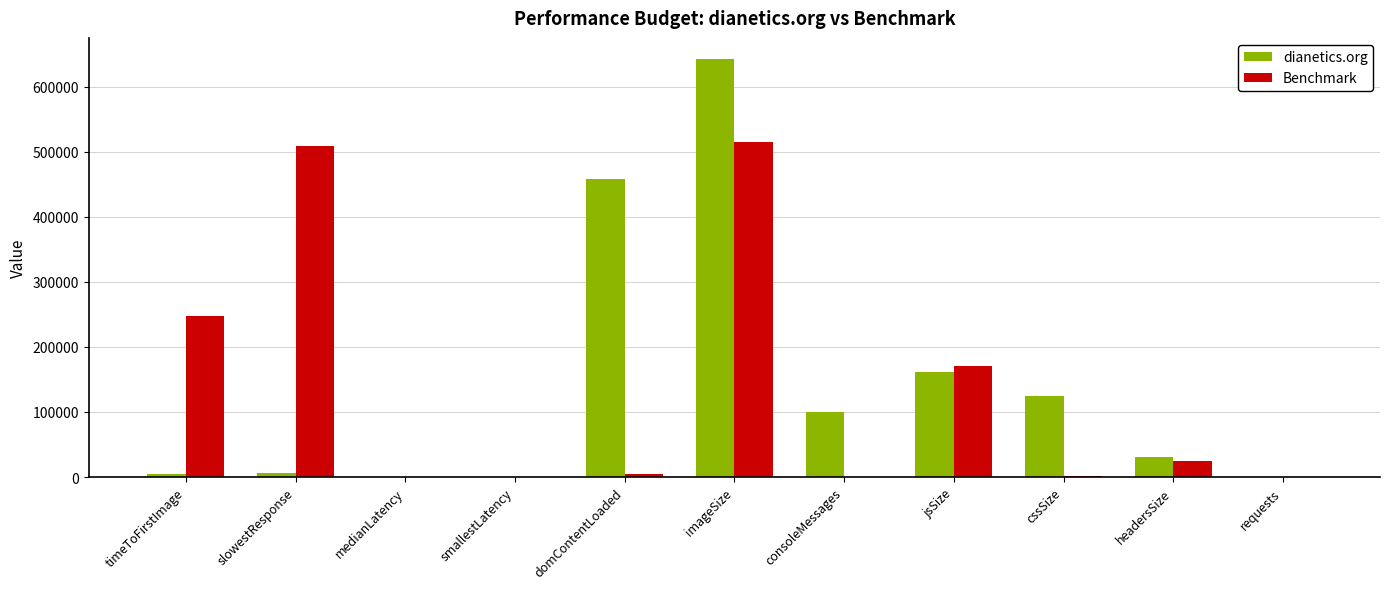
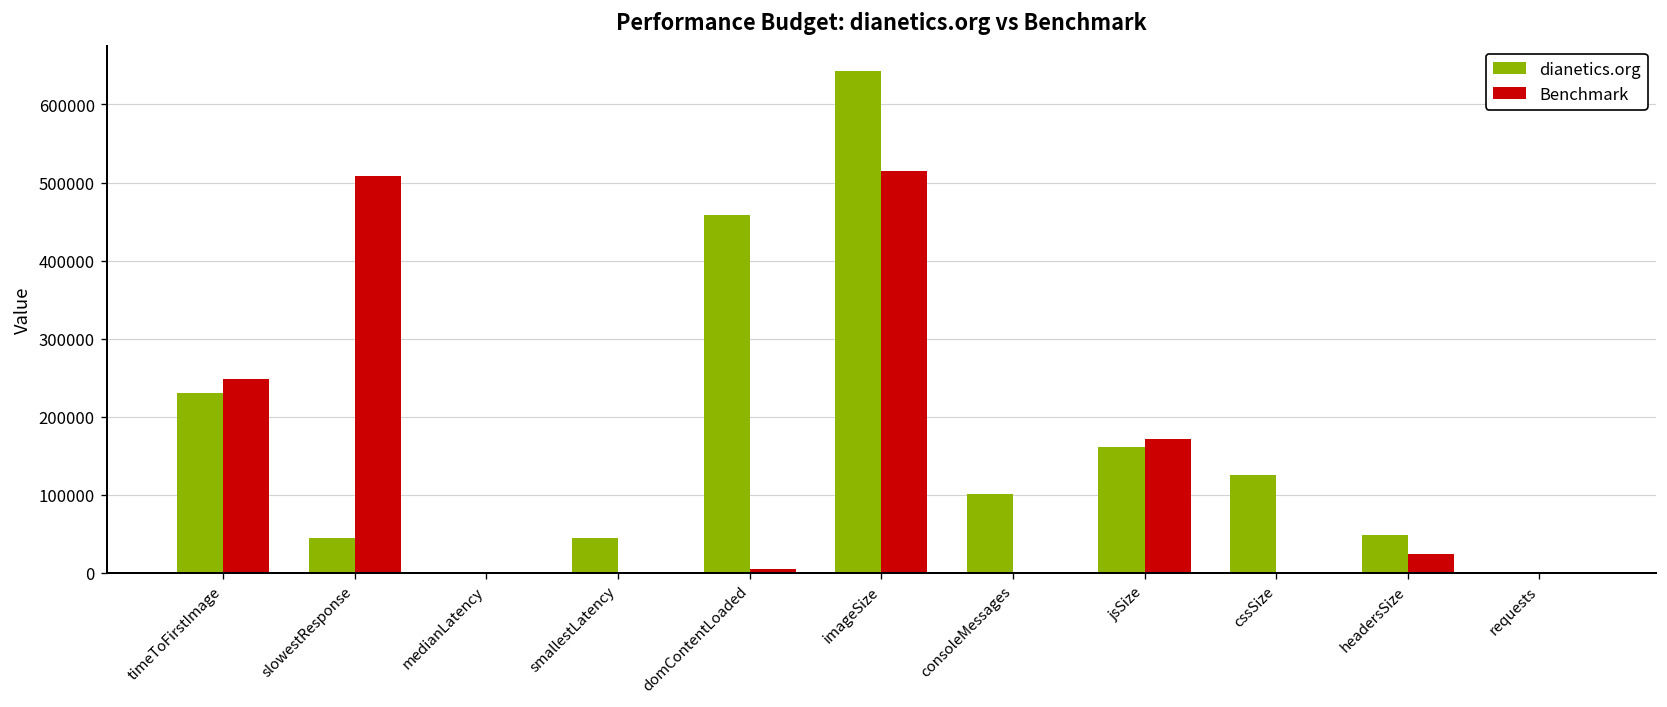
dianetics.org, timeToFirstImage: 10000 -> 230000
dianetics.org, slowestResponse: 10000 -> 40000
dianetics.org, smallestLatency: 0 -> 40000
dianetics.org, headersSize: 30000 -> 50000
